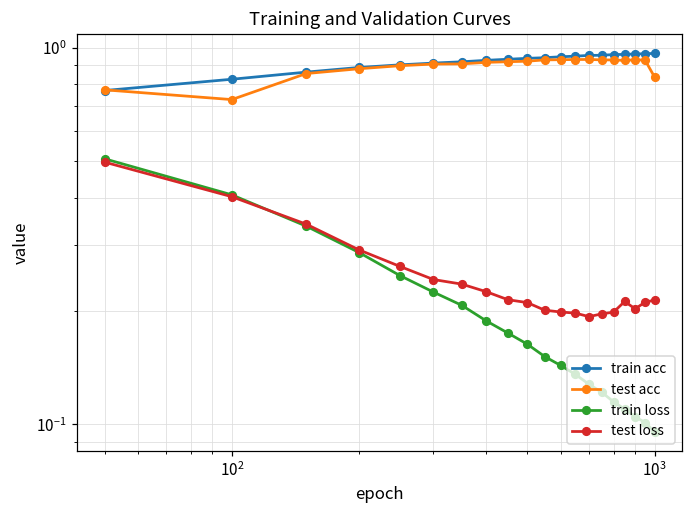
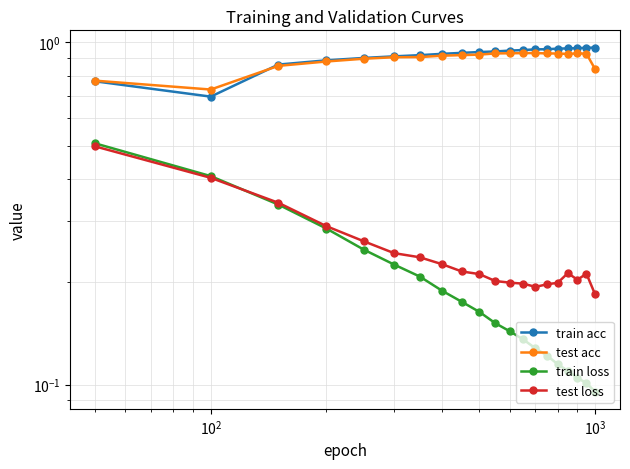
train acc, 10^2: 0.83 -> 0.69
test loss, 10^3: 0.21 -> 0.18
